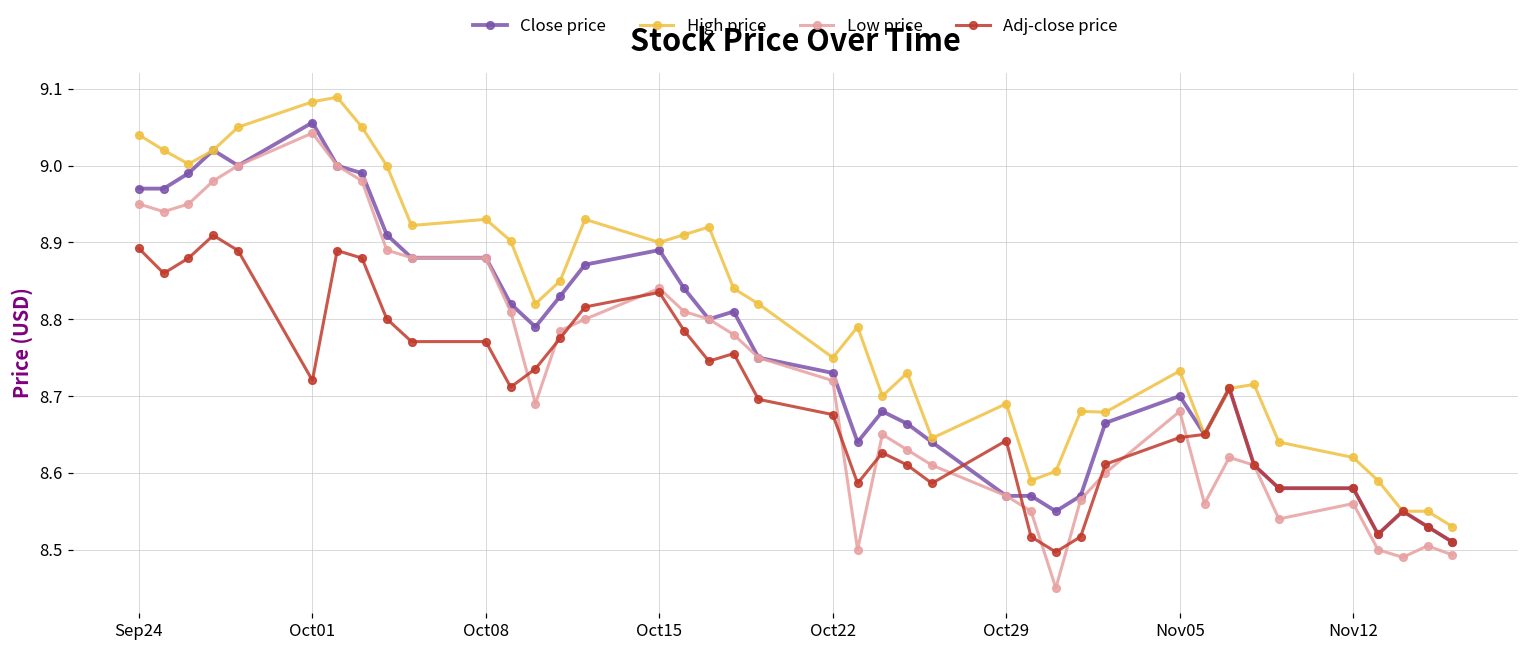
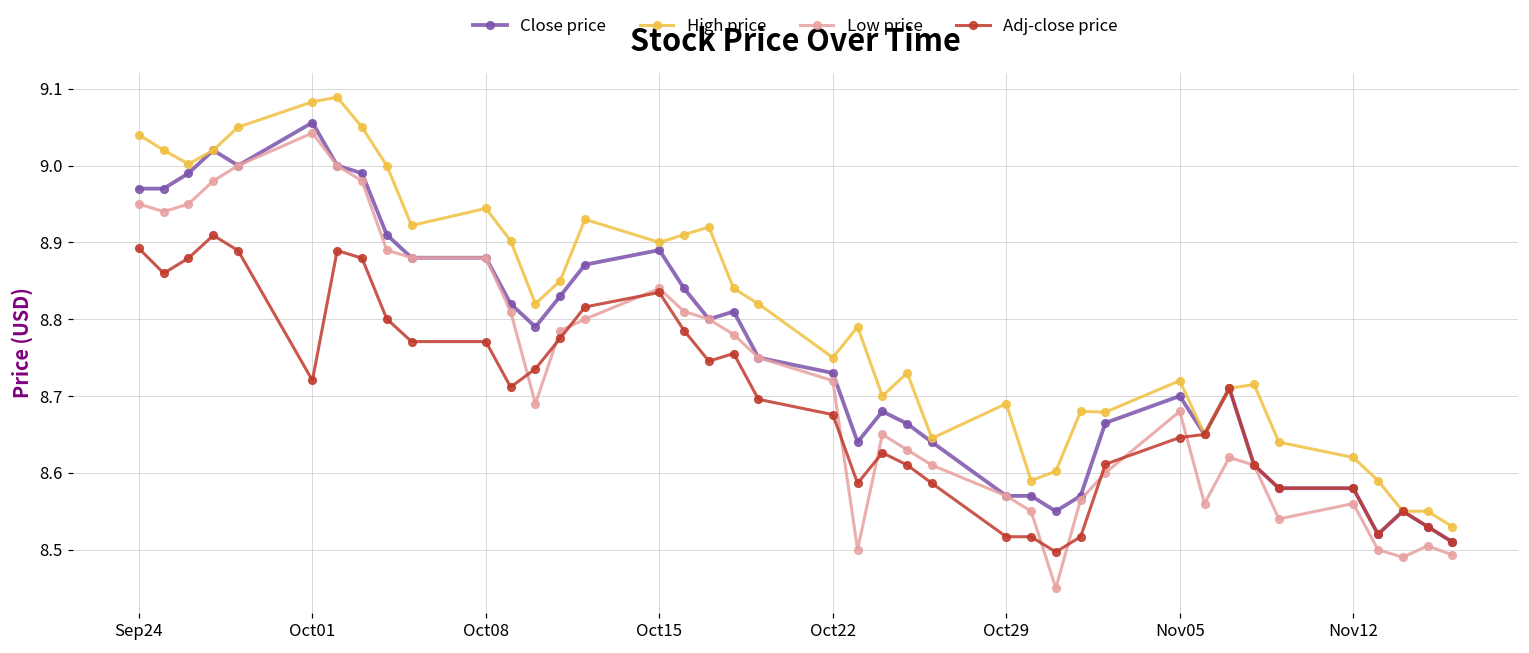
High price, Oct08: 8.93 -> 8.94
Adj-close price, Oct29: 8.64 -> 8.52
High price, Nov05: 8.73 -> 8.72
